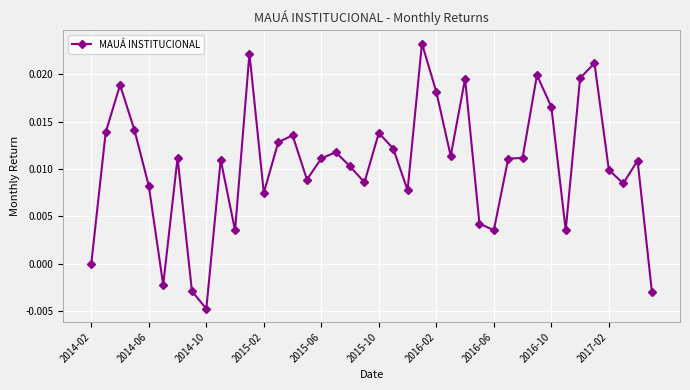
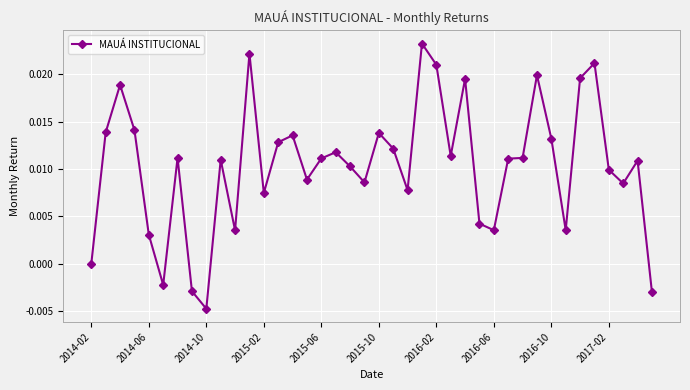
2014-06: 0.008 -> 0.003
2016-02: 0.018 -> 0.021
2016-10: 0.017 -> 0.013
